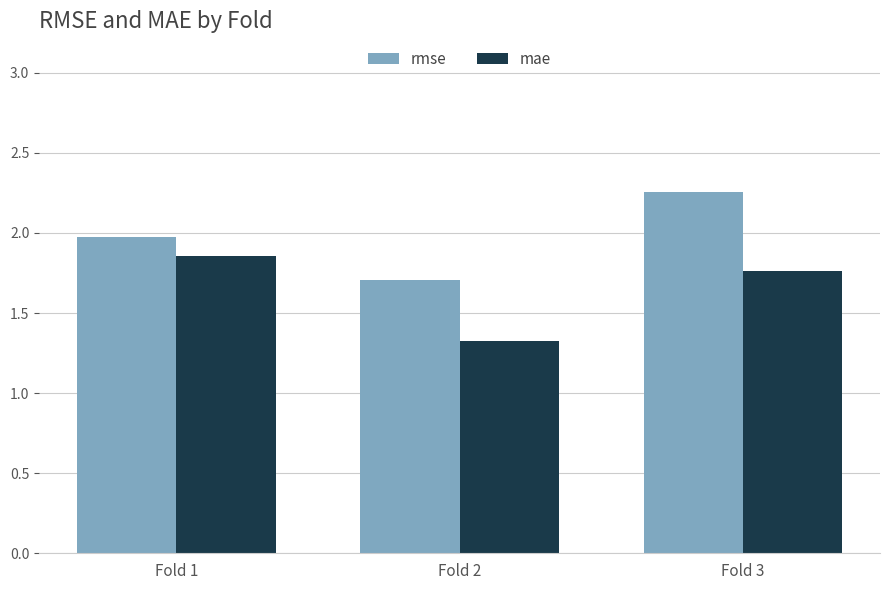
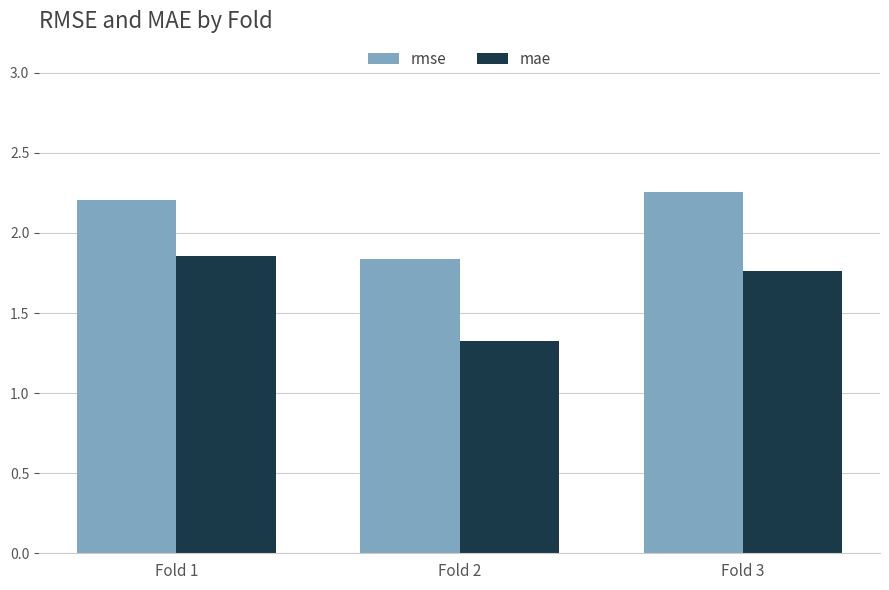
rmse, Fold 1: 1.98 -> 2.20
rmse, Fold 2: 1.71 -> 1.84
